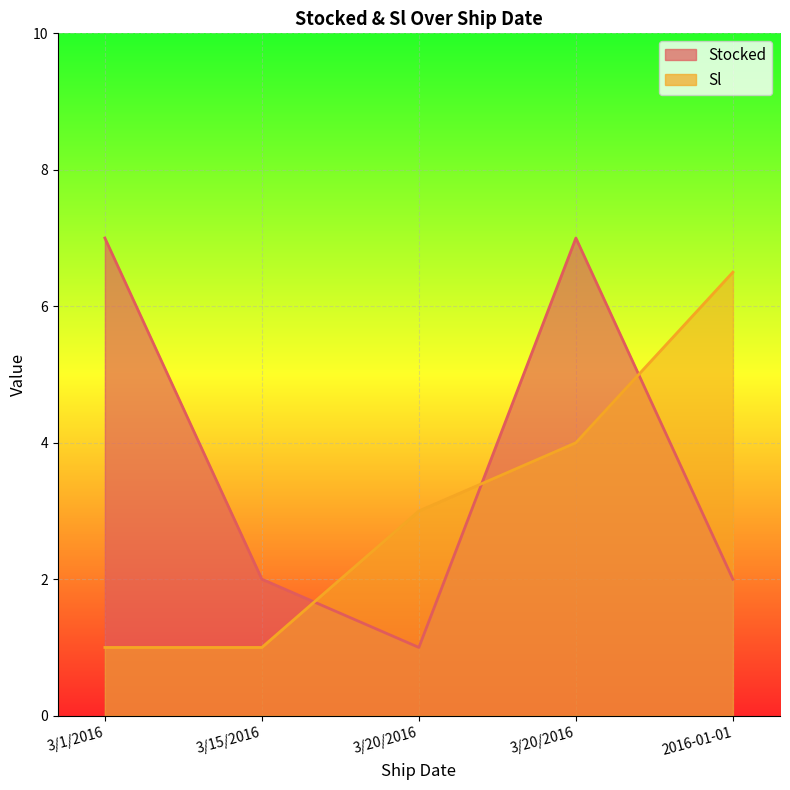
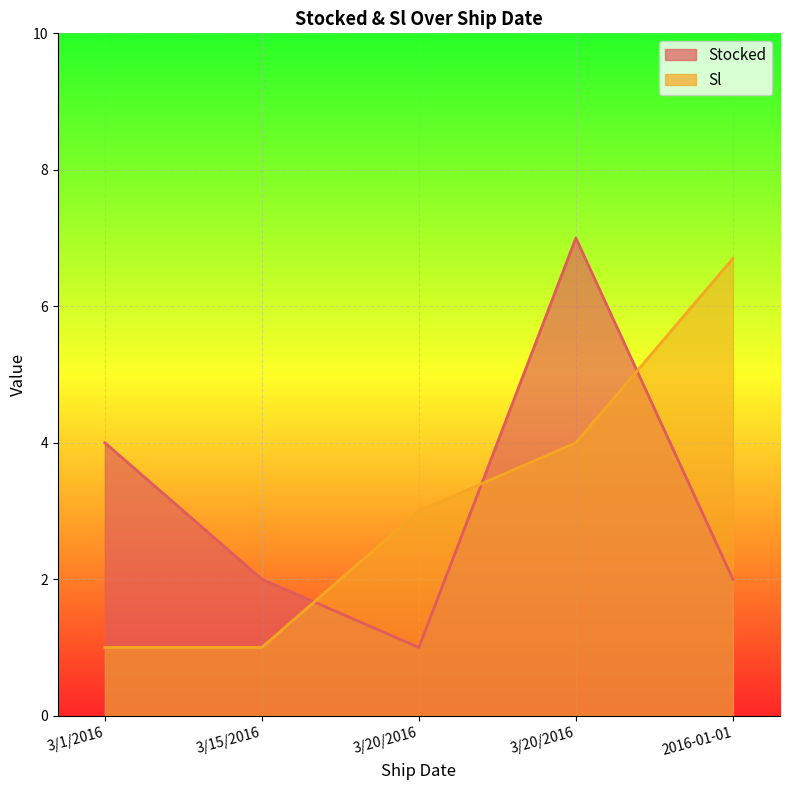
Stocked, 3/1/2016: 7 -> 4
Sl, 2016-01-01: 6.5 -> 6.7
